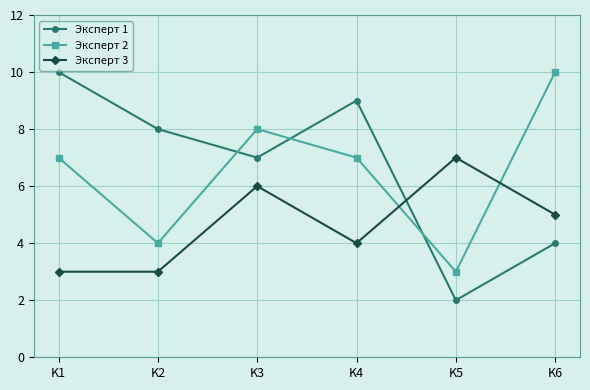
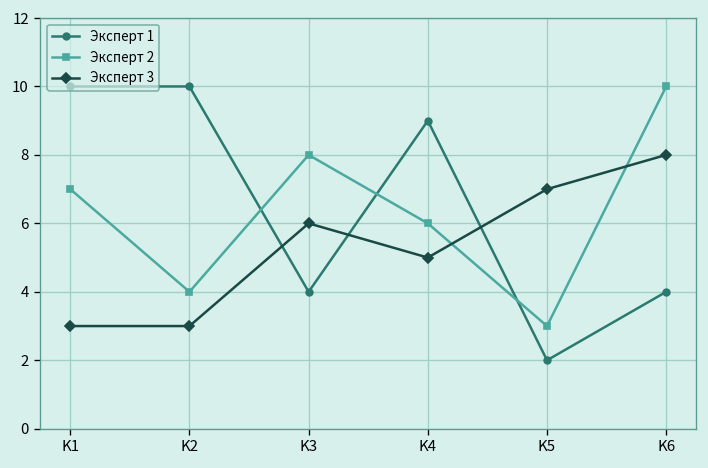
Эксперт 1, K2: 8 -> 10
Эксперт 1, K3: 7 -> 4
Эксперт 2, K4: 7 -> 6
Эксперт 3, K4: 4 -> 5
Эксперт 3, K6: 5 -> 8
